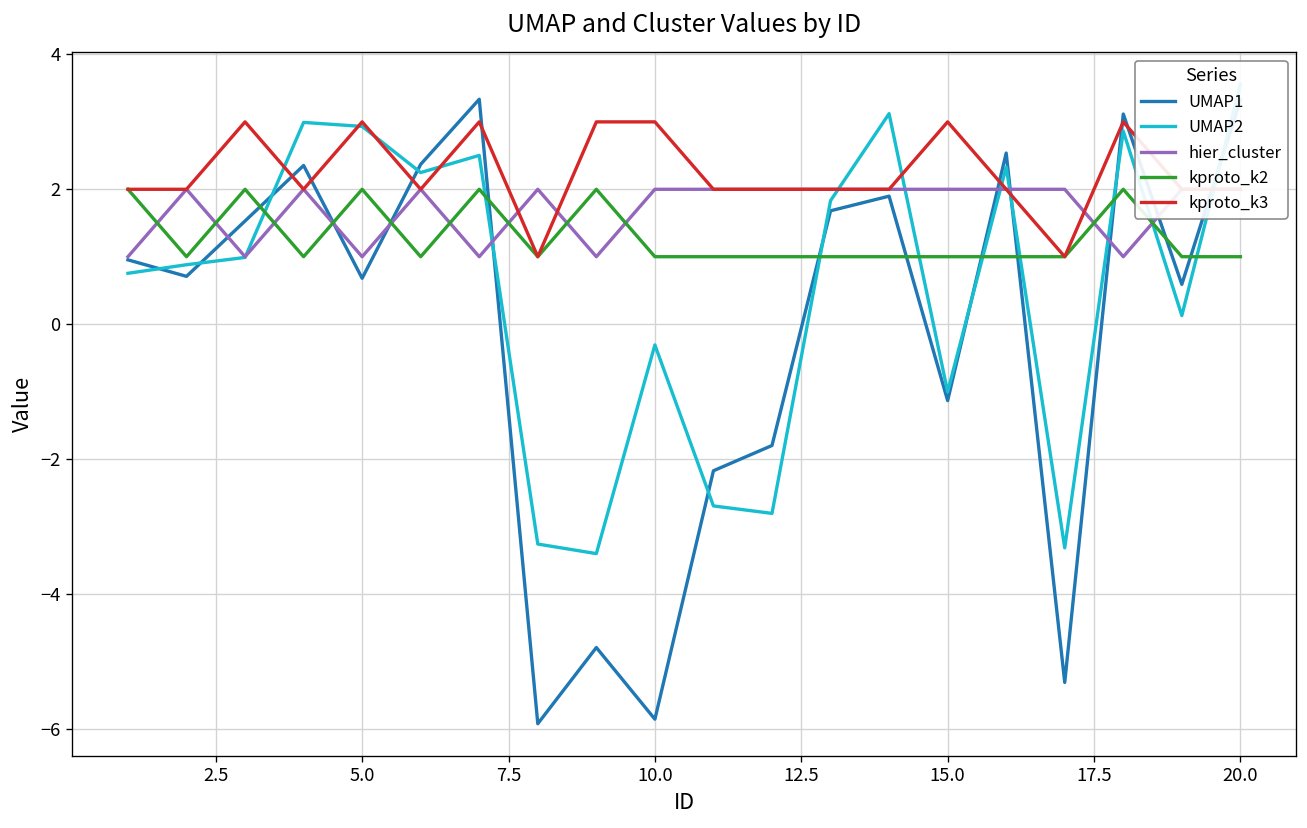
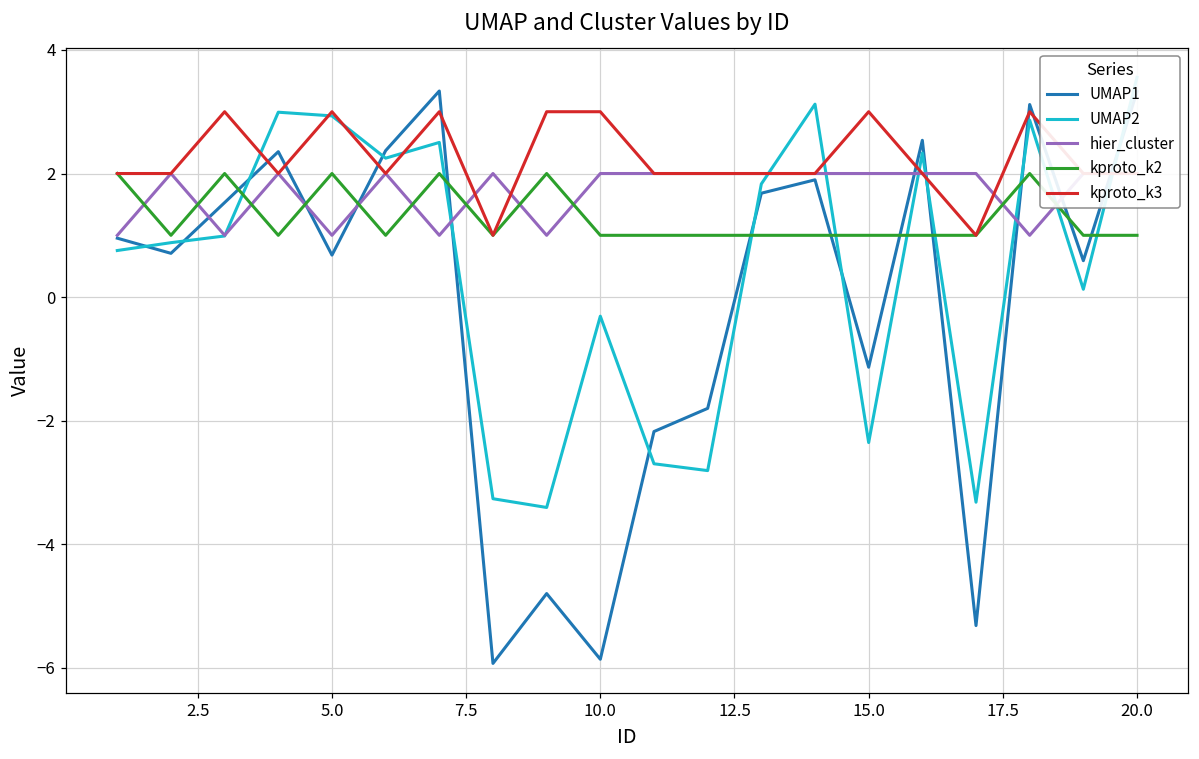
UMAP2, 15.0: -1.0 -> -2.4
